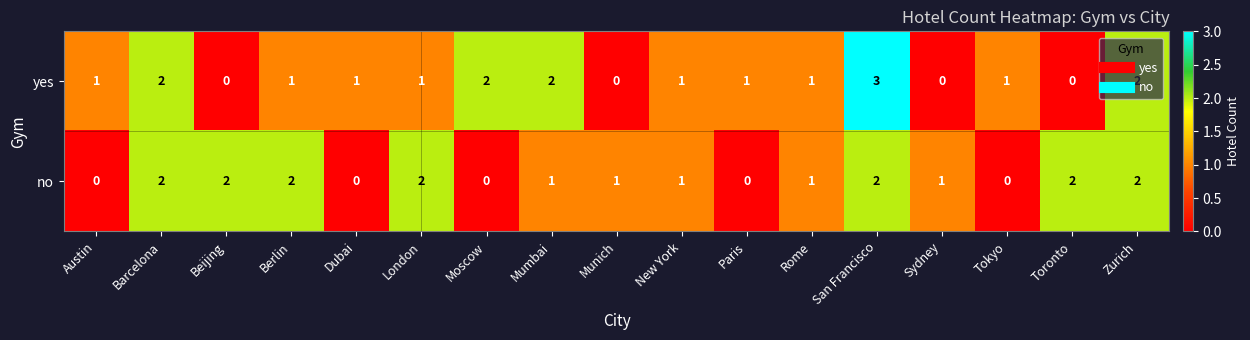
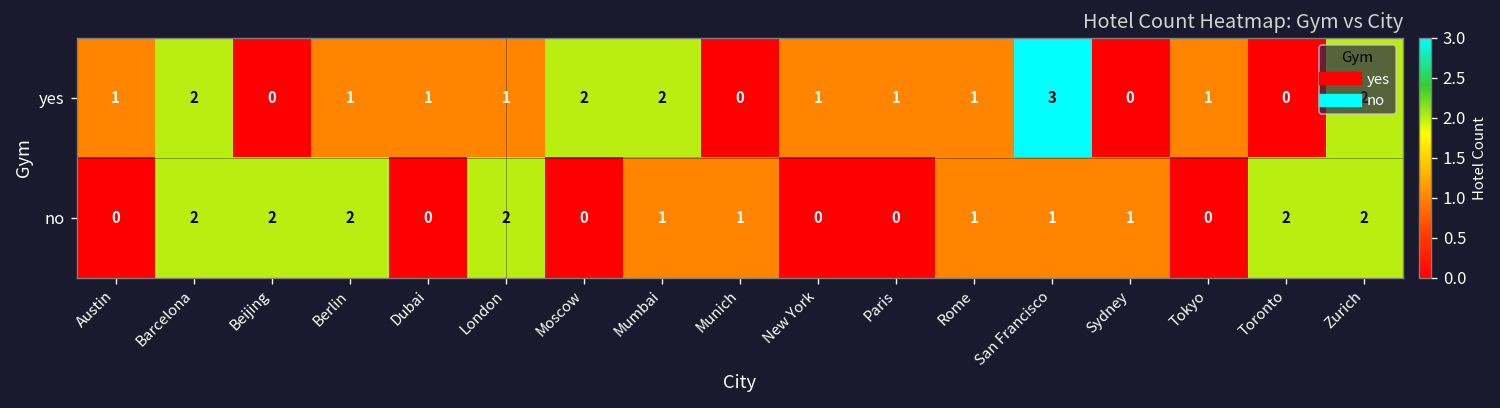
no, New York: 1 -> 0
no, San Francisco: 2 -> 1
